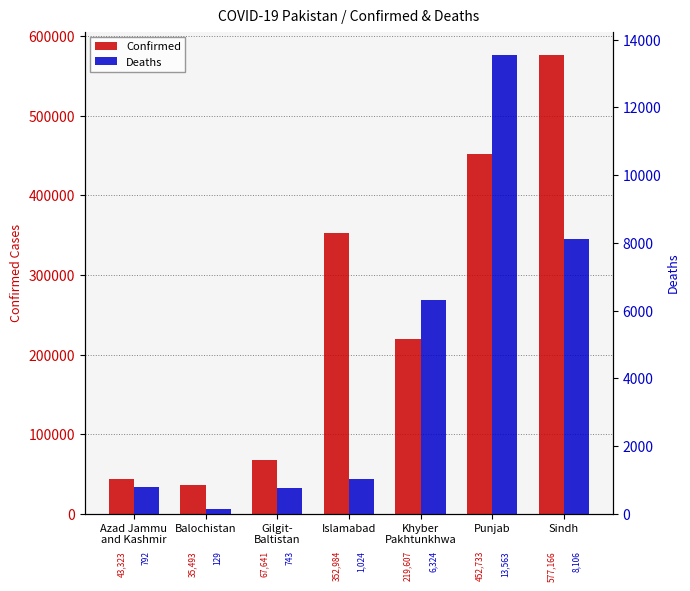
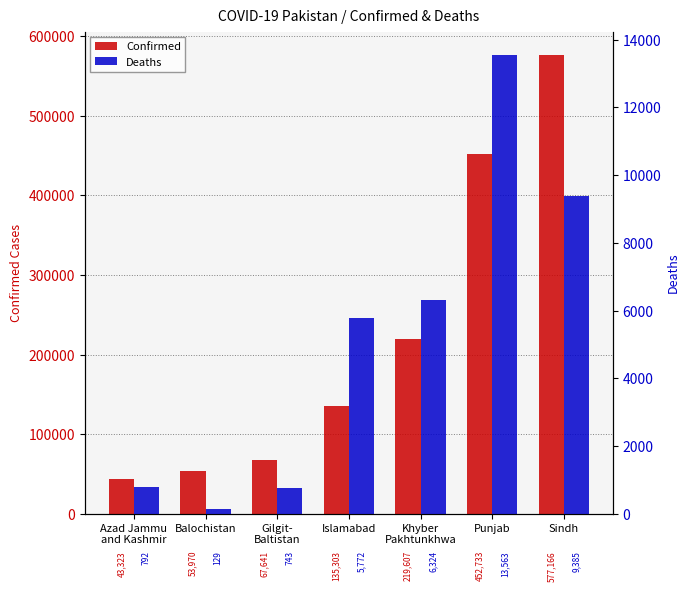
Confirmed, Balochistan: 35,493 -> 53,970
Confirmed, Islamabad: 352,984 -> 135,303
Deaths, Islamabad: 1,024 -> 5,772
Deaths, Sindh: 8,106 -> 9,385
